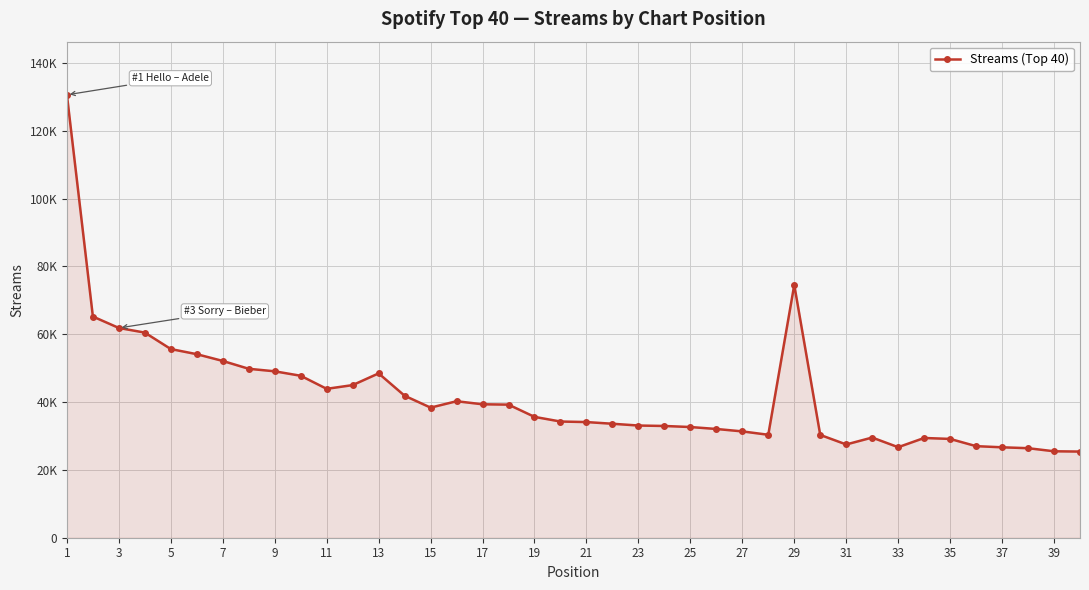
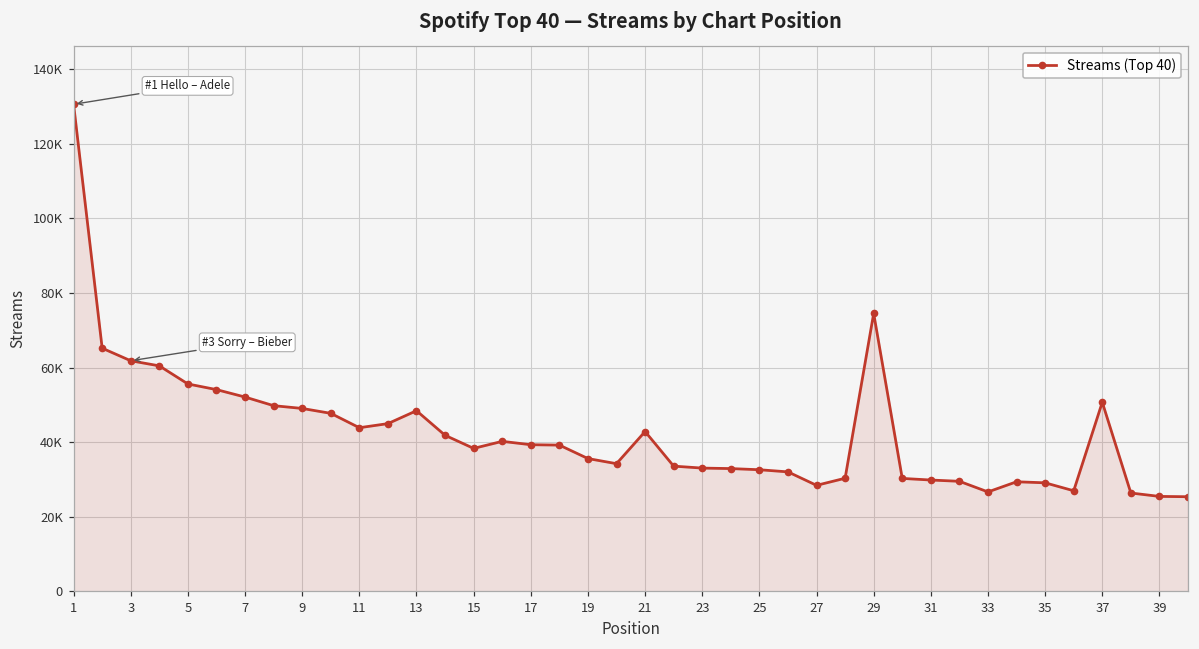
21: 34000 -> 43000
27: 31000 -> 28000
31: 27000 -> 30000
37: 27000 -> 51000
